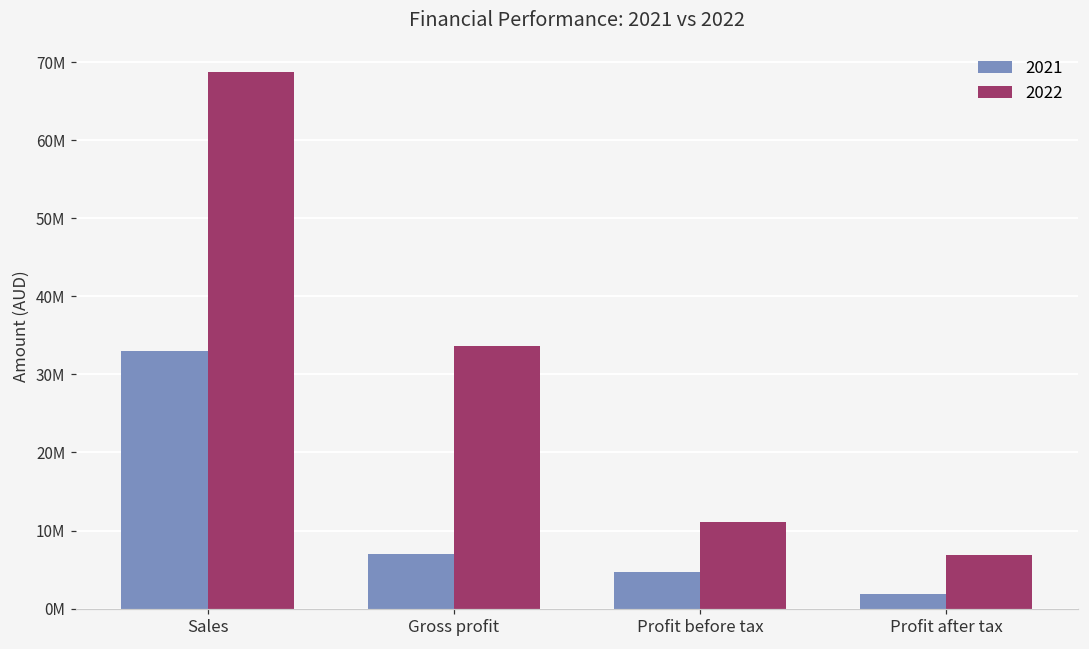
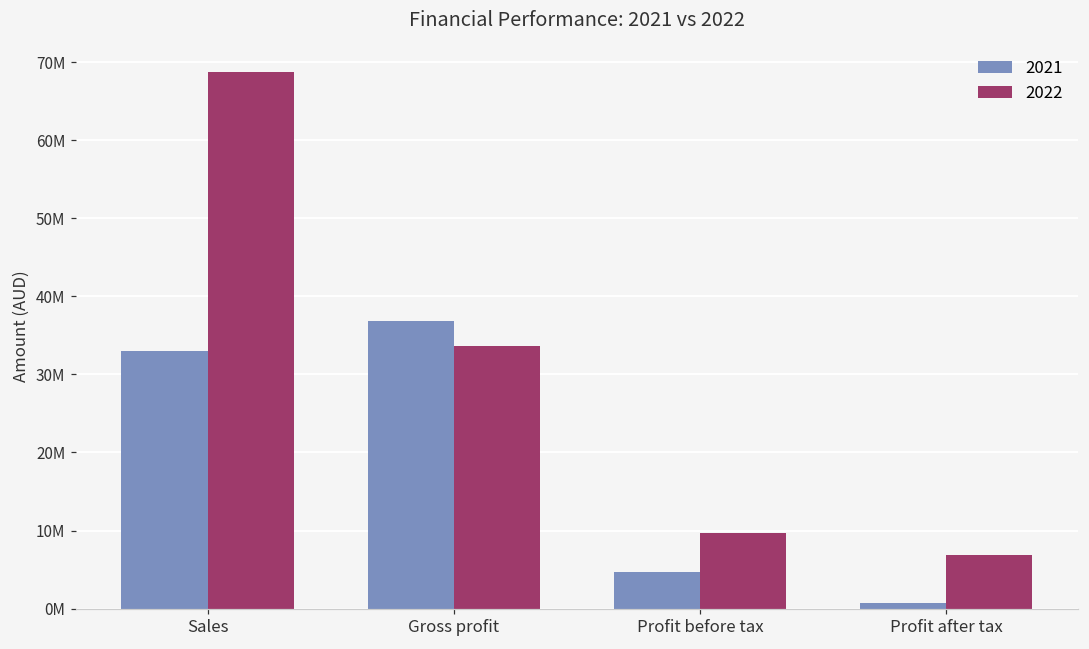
2021, Gross profit: 7000000 -> 37000000
2022, Profit before tax: 11000000 -> 10000000
2021, Profit after tax: 2000000 -> 1000000
